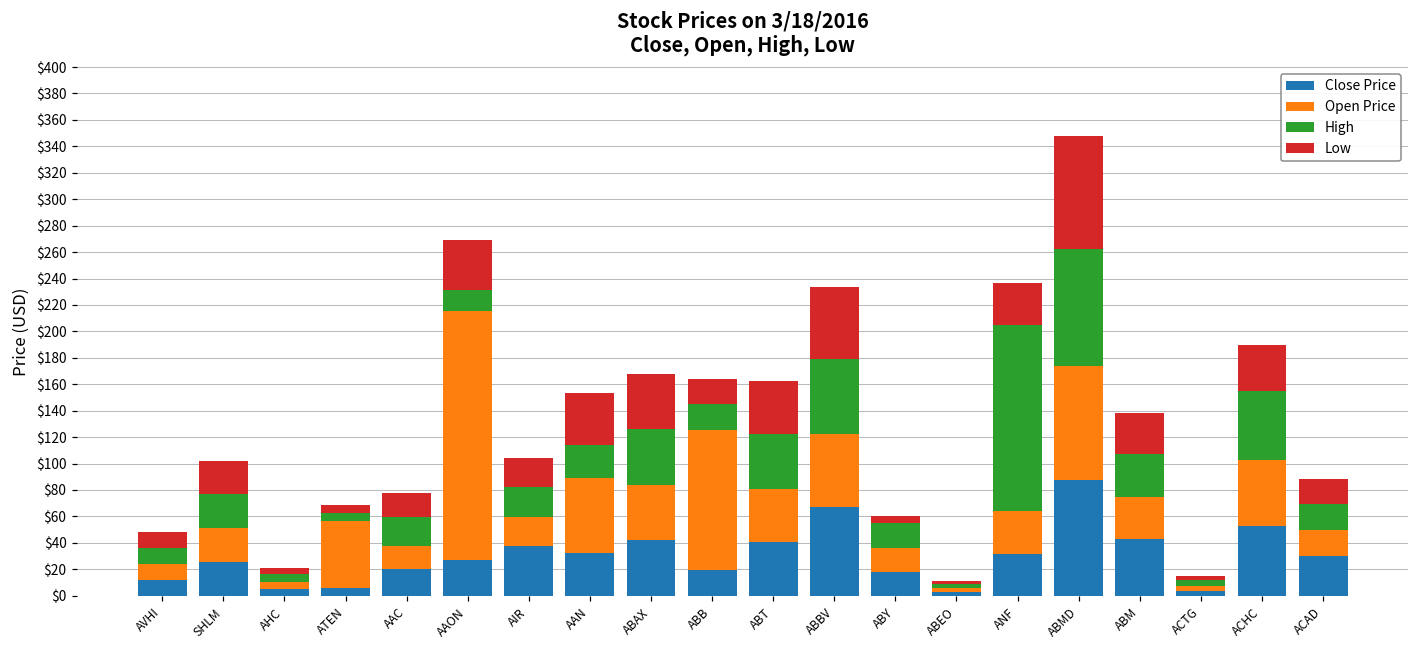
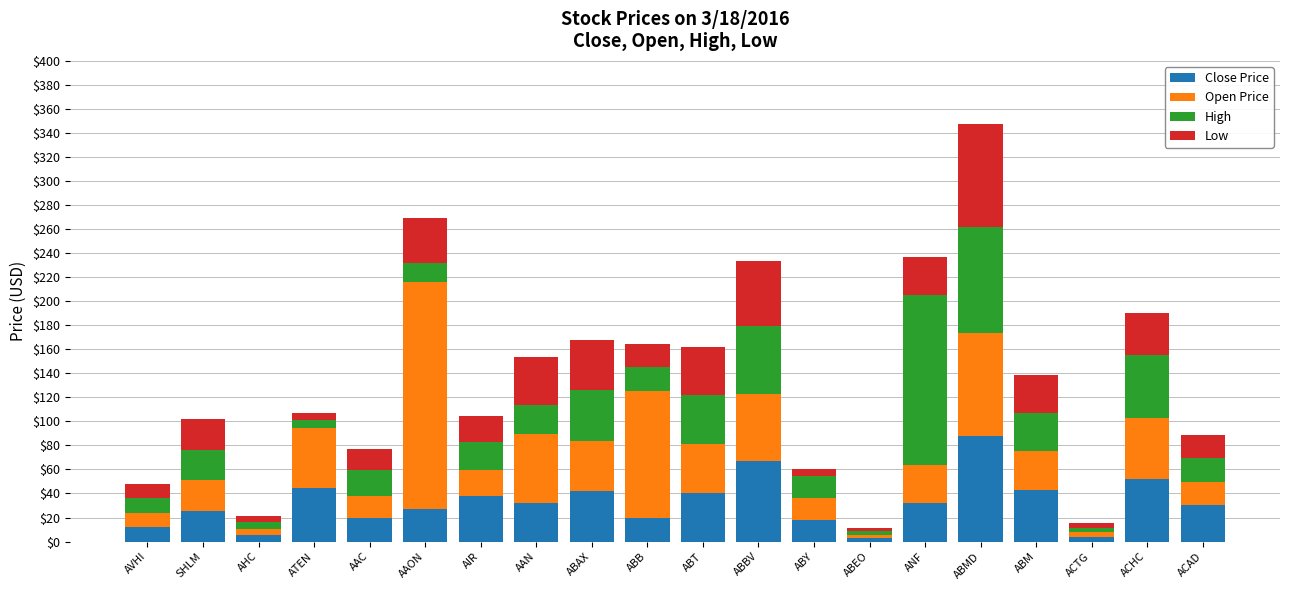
Close Price, ATEN: $6 -> $44
